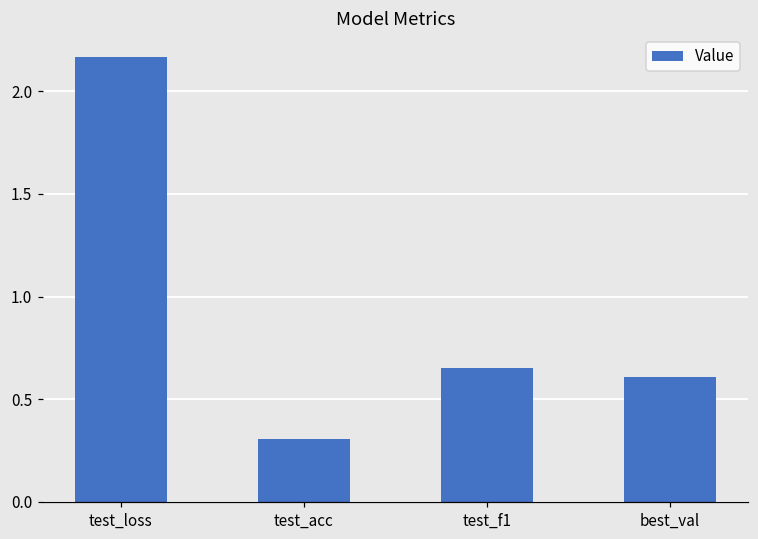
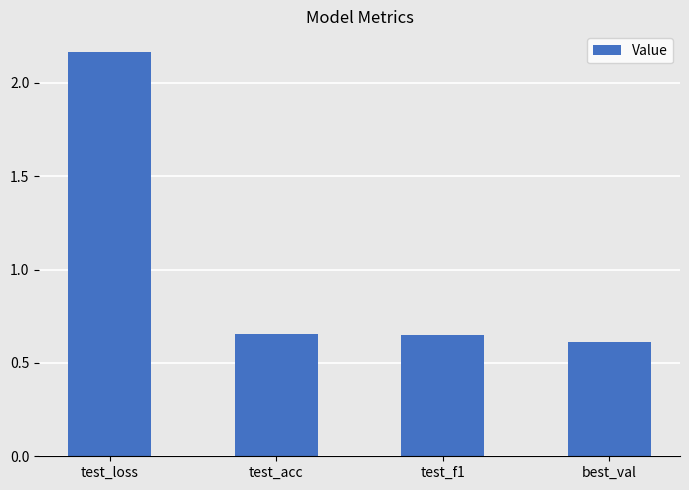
test_acc: 0.31 -> 0.66
